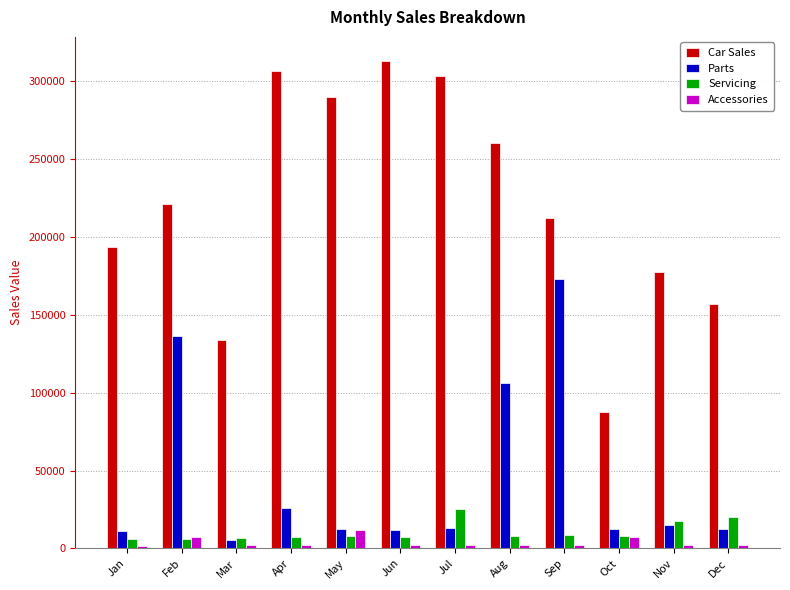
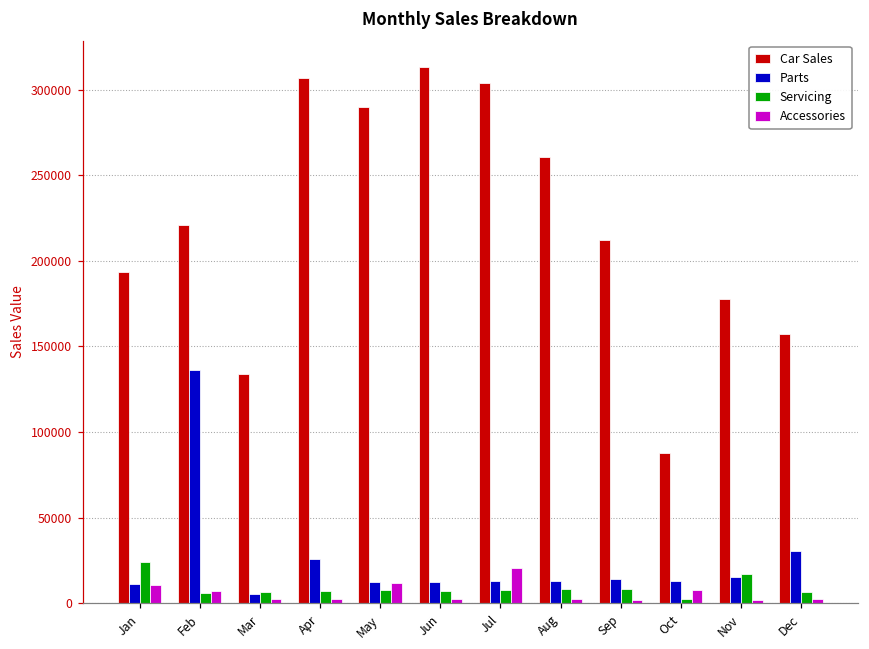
Servicing, Jan: 6000 -> 24000
Accessories, Jan: 2000 -> 11000
Servicing, Jul: 26000 -> 8000
Accessories, Jul: 2000 -> 20000
Parts, Aug: 106000 -> 13000
Parts, Sep: 173000 -> 14000
Servicing, Oct: 8000 -> 3000
Parts, Dec: 13000 -> 30000
Servicing, Dec: 20000 -> 6000
